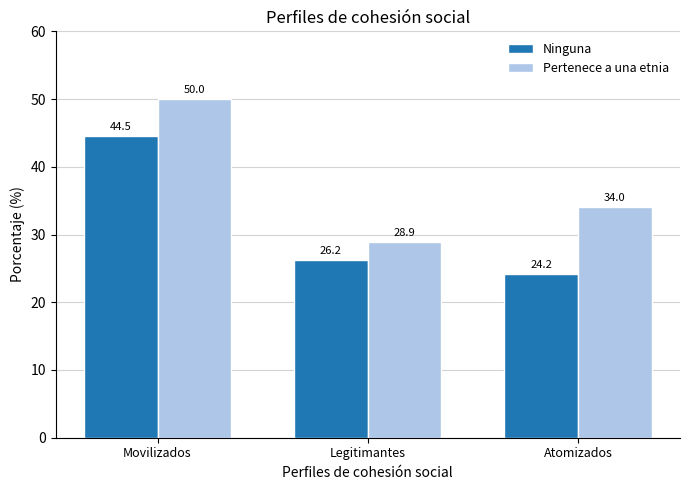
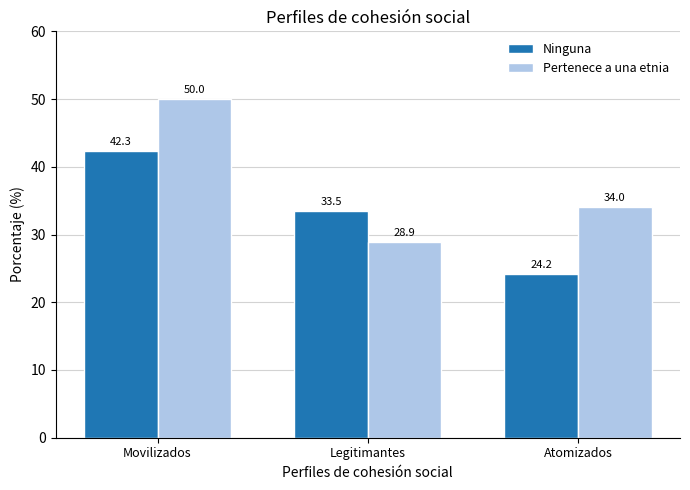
Ninguna, Movilizados: 44.5 -> 42.3
Ninguna, Legitimantes: 26.2 -> 33.5
